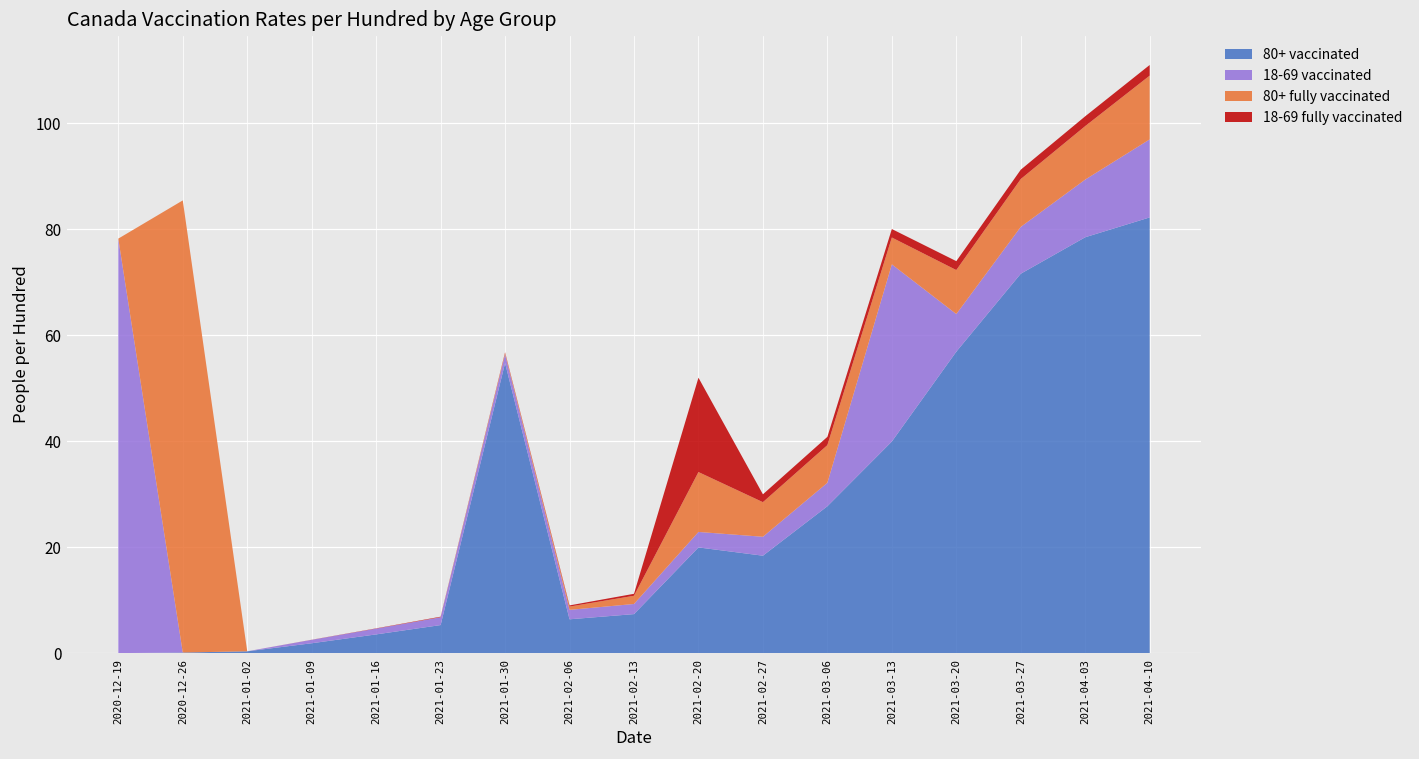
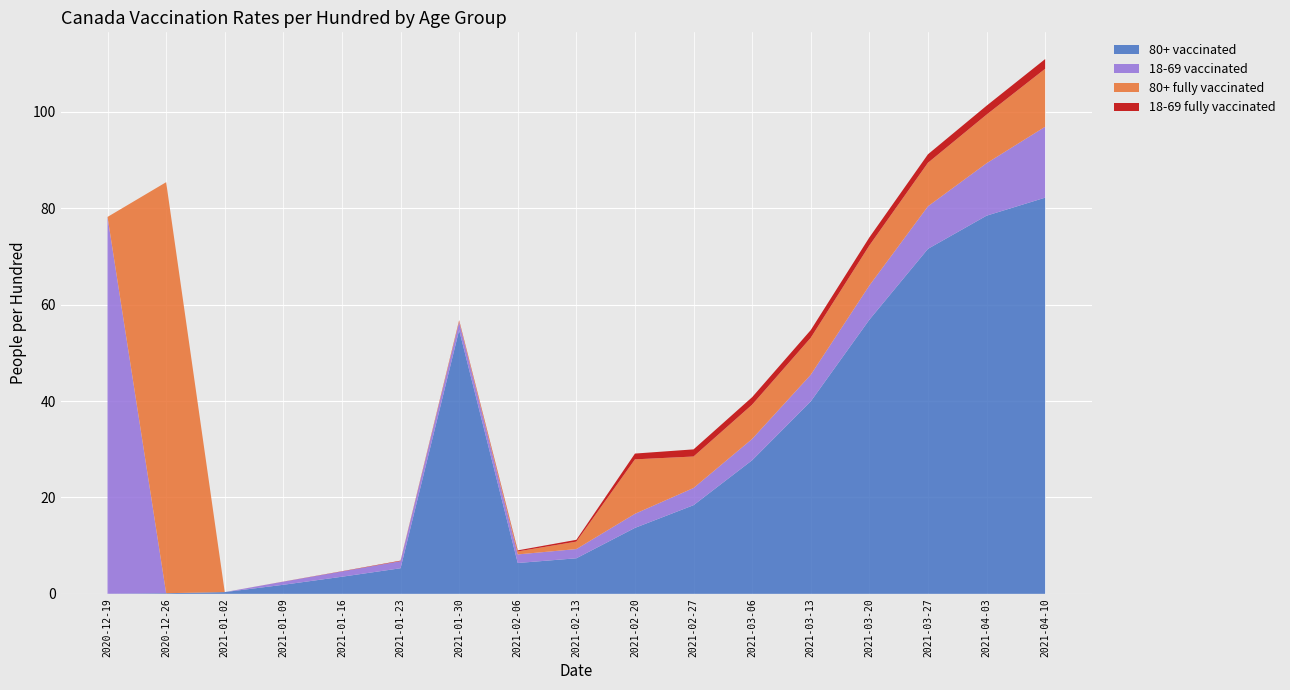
80+ vaccinated, 2021-02-20: 20 -> 14
18-69 fully vaccinated, 2021-02-20: 18 -> 1
18-69 vaccinated, 2021-03-13: 33 -> 6
80+ fully vaccinated, 2021-03-13: 5 -> 8
